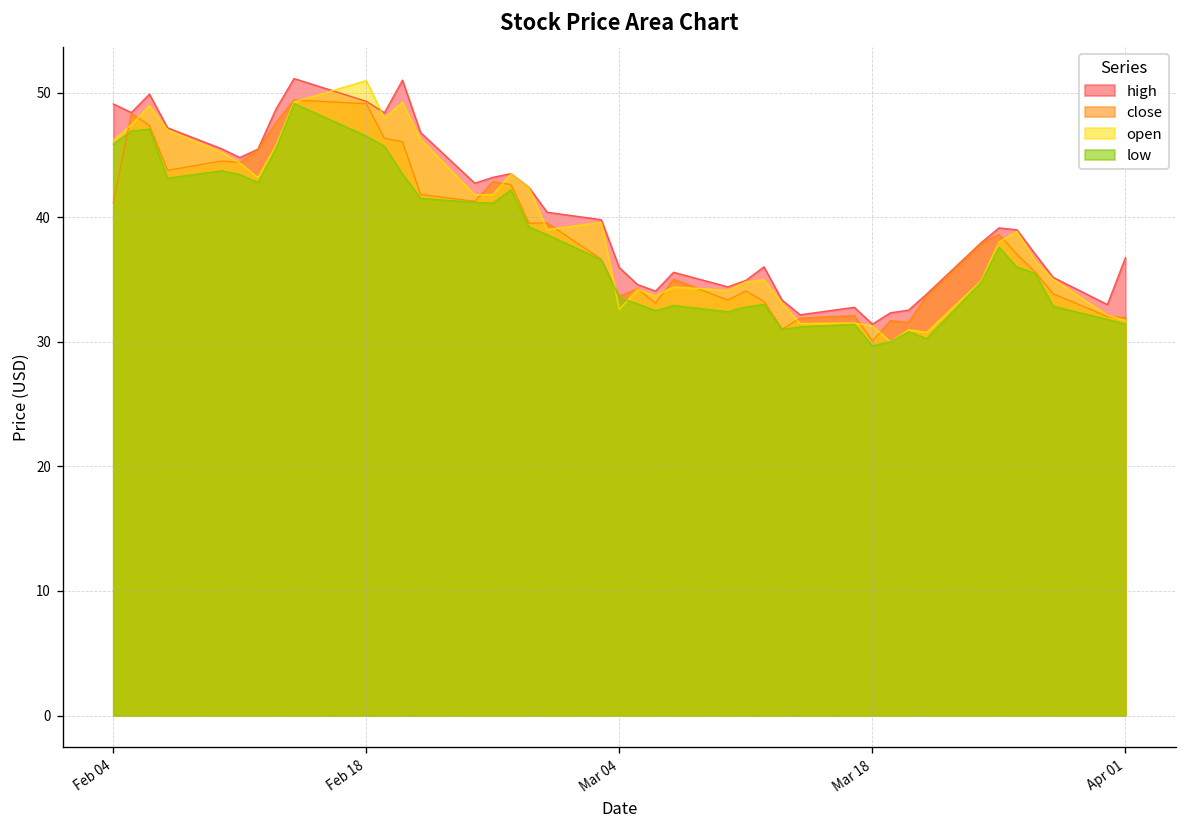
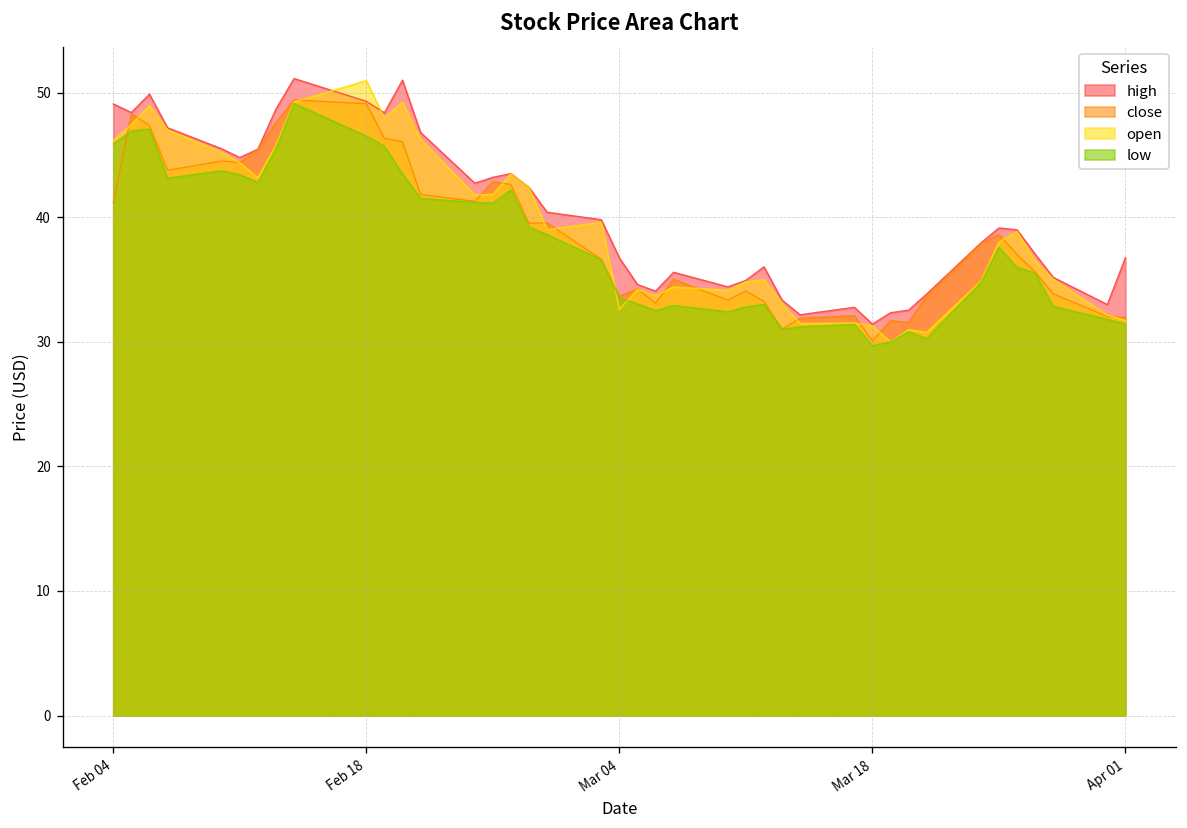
high, Mar 04: 36.0 -> 36.7
